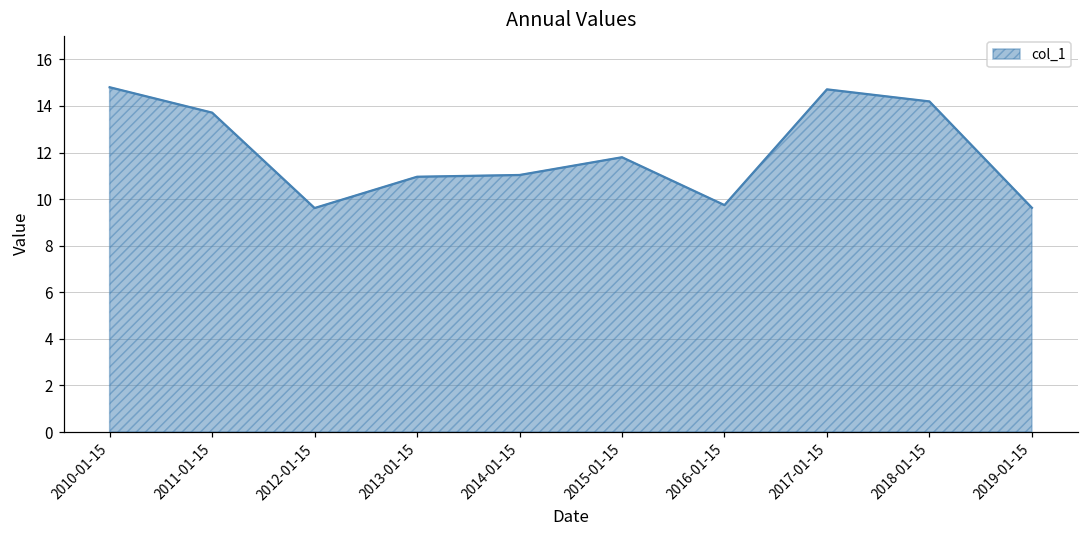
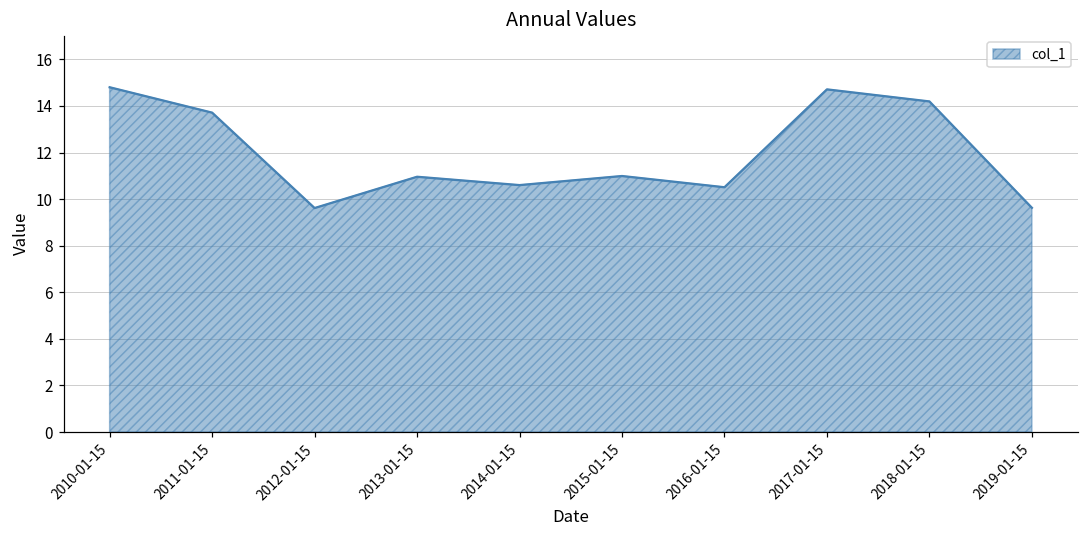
2014-01-15: 11.0 -> 10.6
2015-01-15: 11.8 -> 11.0
2016-01-15: 9.7 -> 10.5
